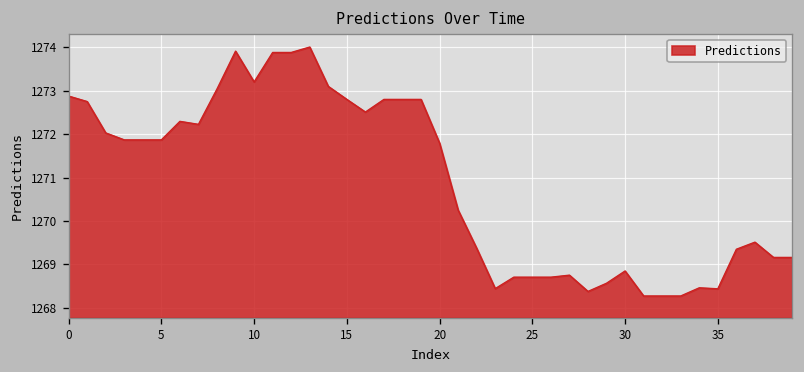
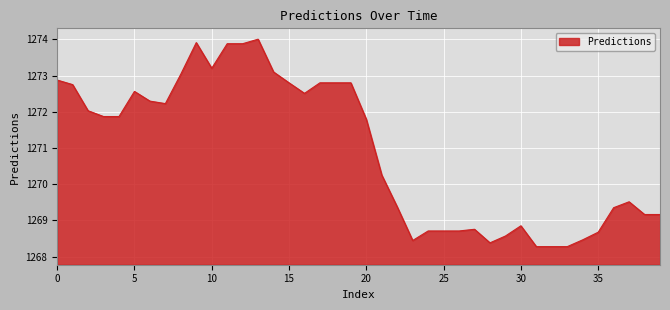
5: 1271.9 -> 1272.6
35: 1268.4 -> 1268.7
